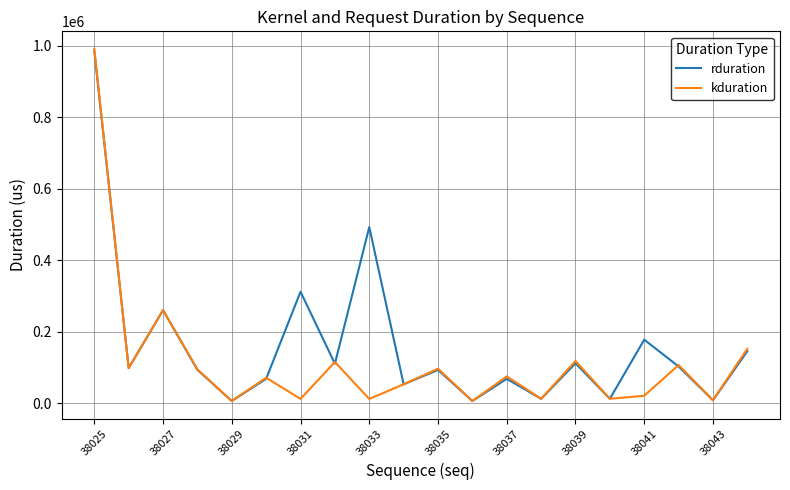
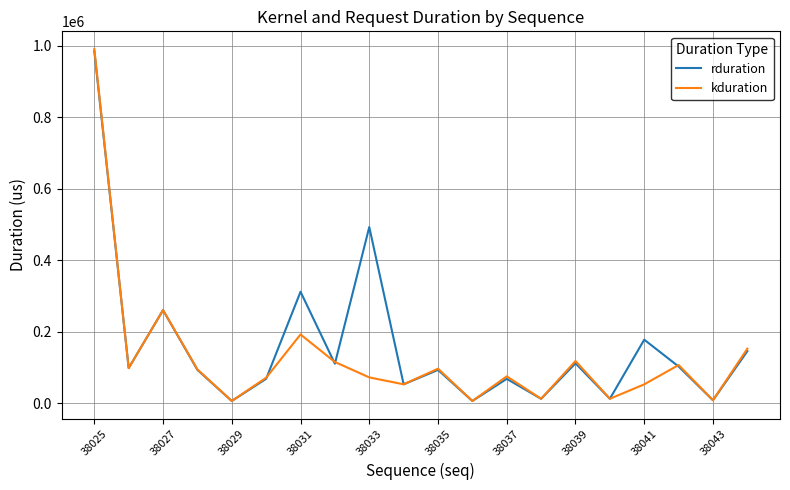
kduration, 38031: 10000 -> 190000
kduration, 38033: 10000 -> 70000
kduration, 38041: 20000 -> 50000
